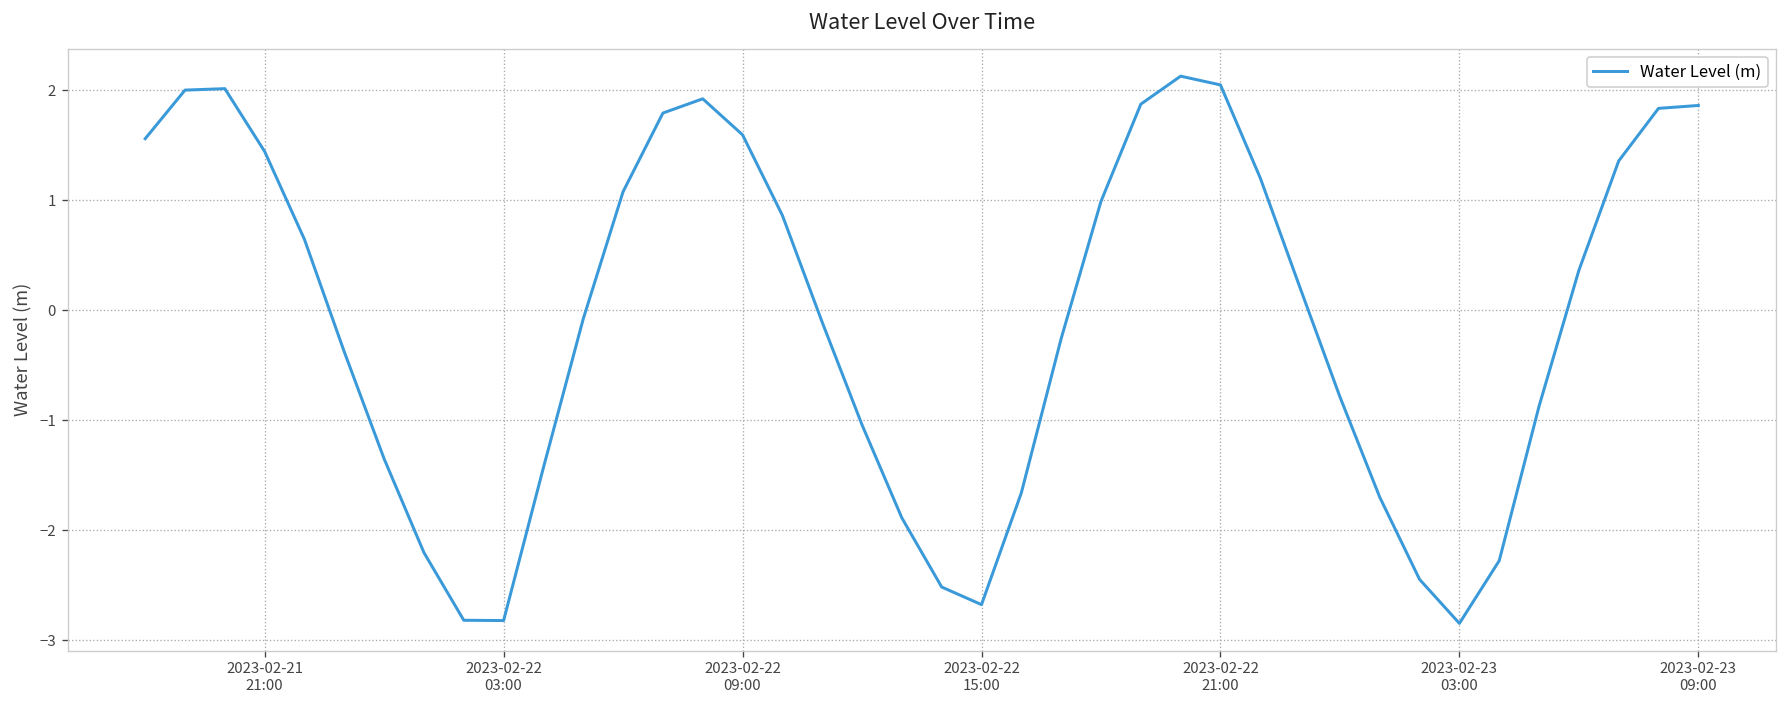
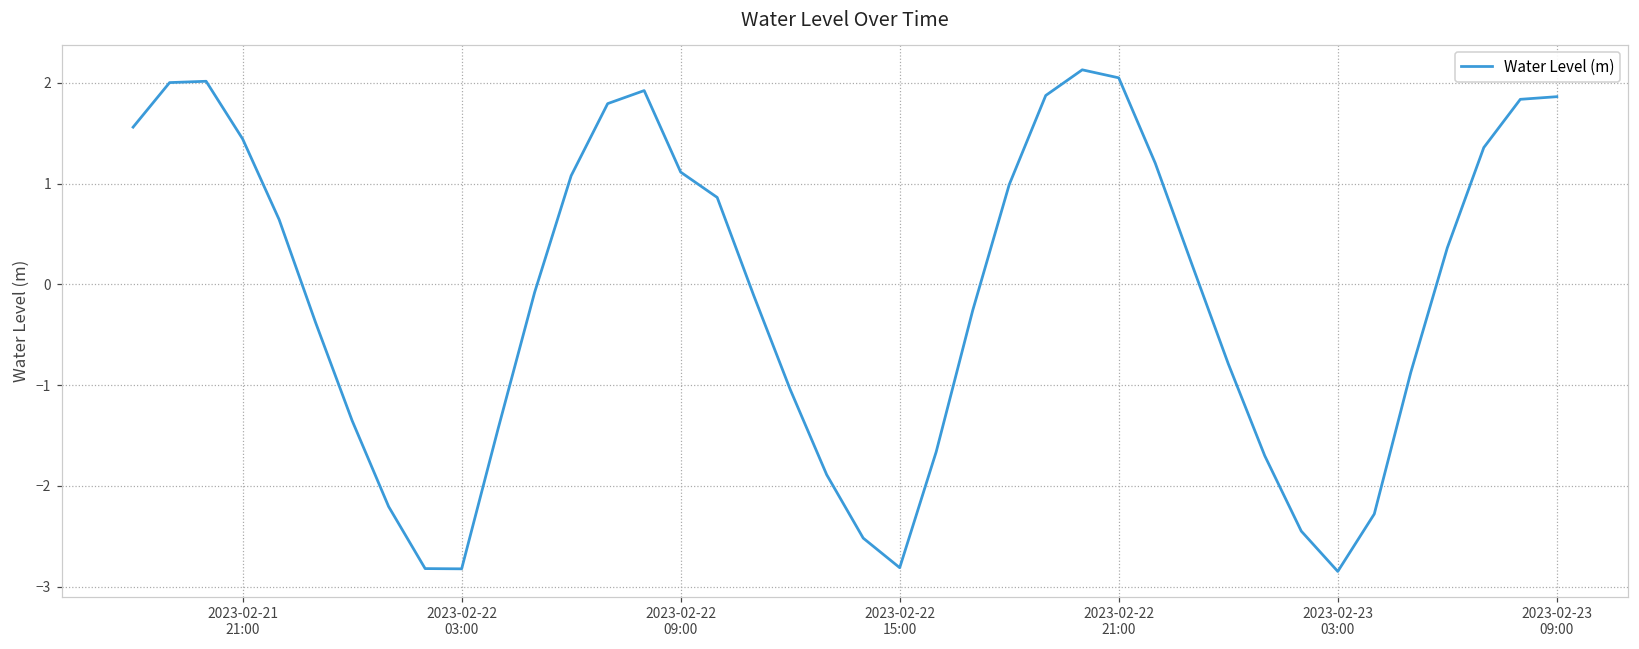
2023-02-22 09:00: 1.6 -> 1.1
2023-02-22 15:00: -2.7 -> -2.8
